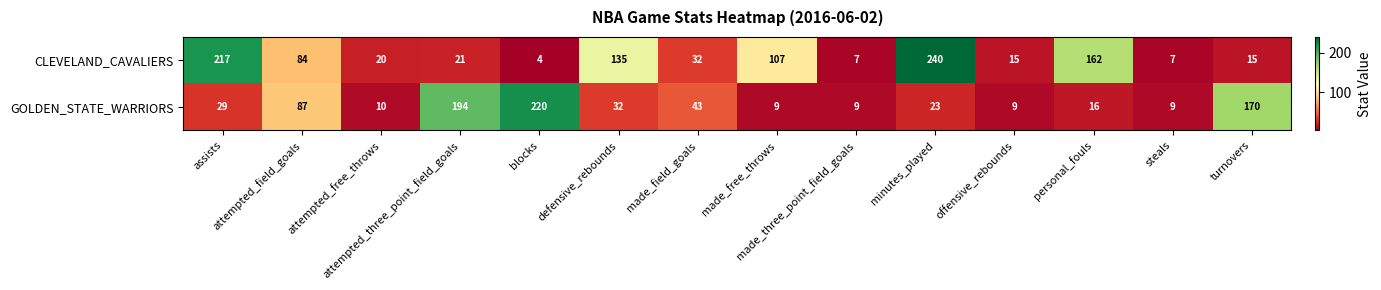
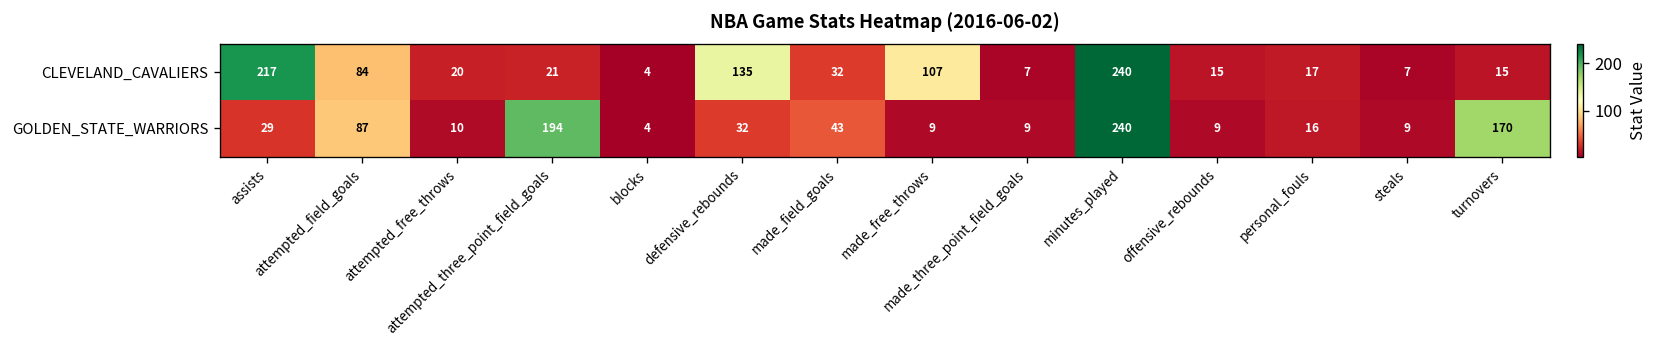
CLEVELAND_CAVALIERS, personal_fouls: 162 -> 17
GOLDEN_STATE_WARRIORS, blocks: 220 -> 4
GOLDEN_STATE_WARRIORS, minutes_played: 23 -> 240
